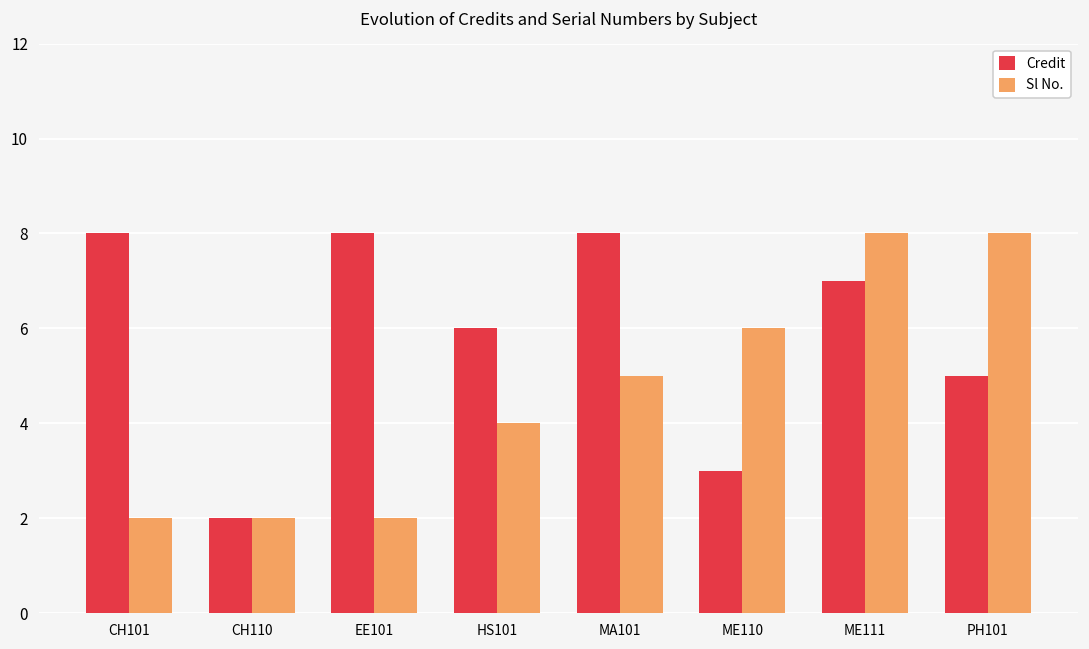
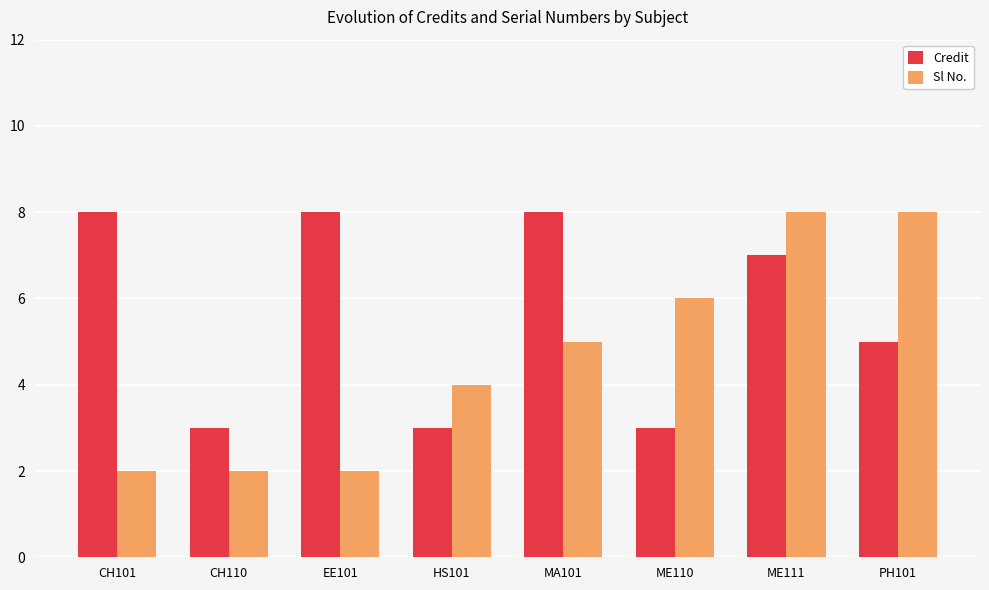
Credit, CH110: 2 -> 3
Credit, HS101: 6 -> 3
